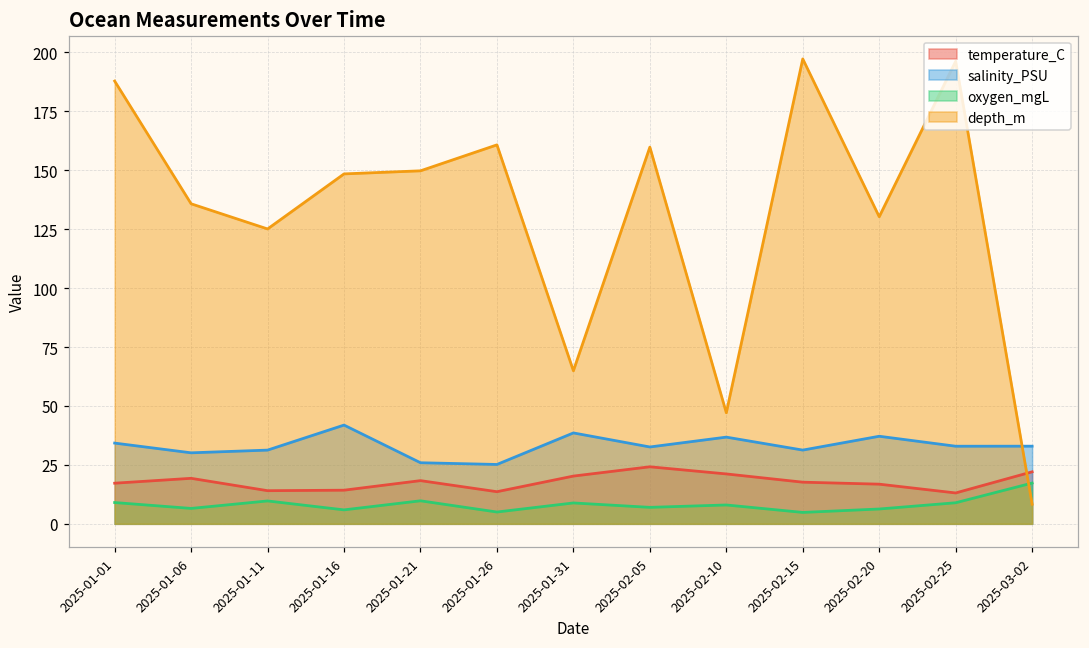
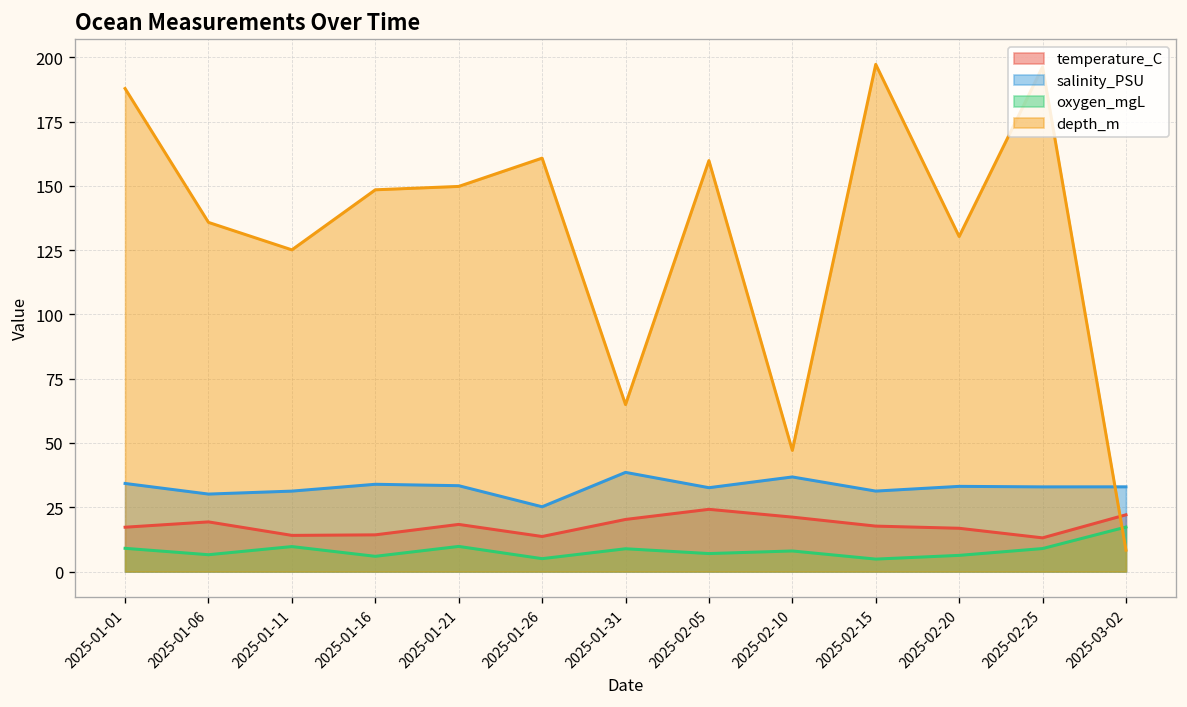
salinity_PSU, 2025-01-16: 42 -> 34
salinity_PSU, 2025-01-21: 26 -> 33
salinity_PSU, 2025-02-20: 37 -> 33
